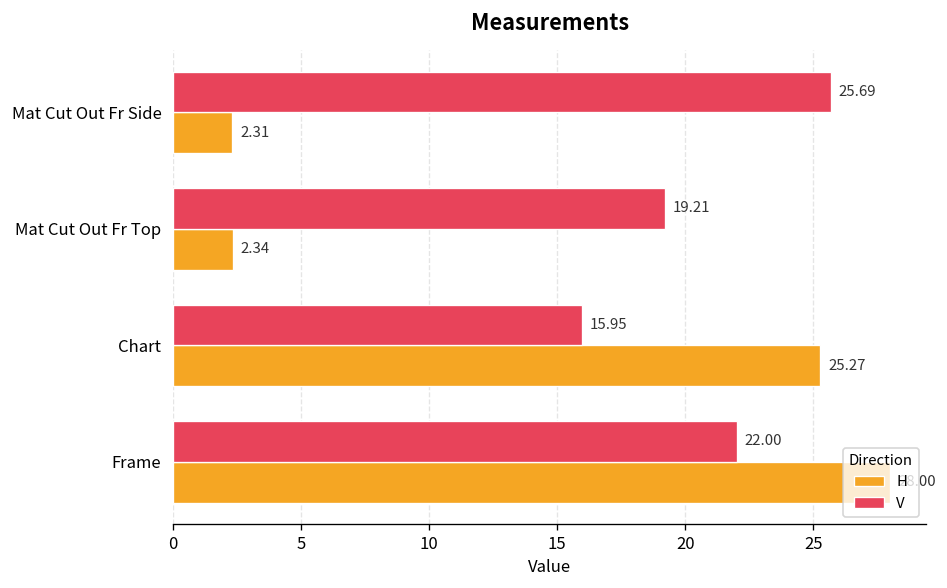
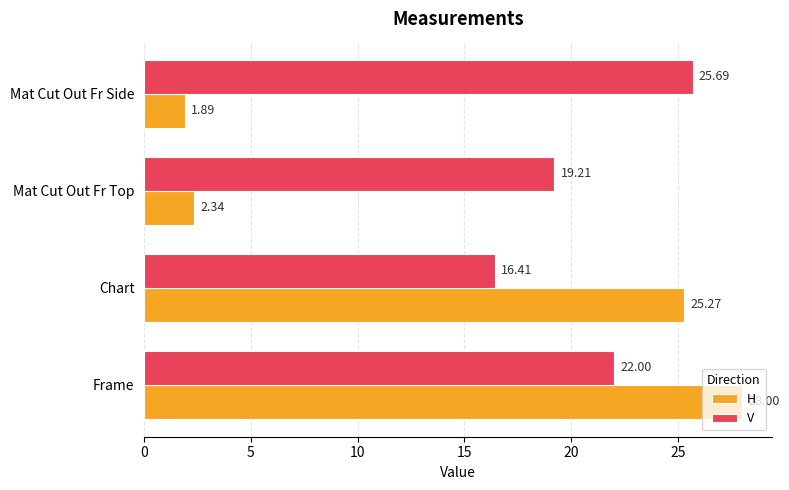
H, Mat Cut Out Fr Side: 2.31 -> 1.89
V, Chart: 15.95 -> 16.41
